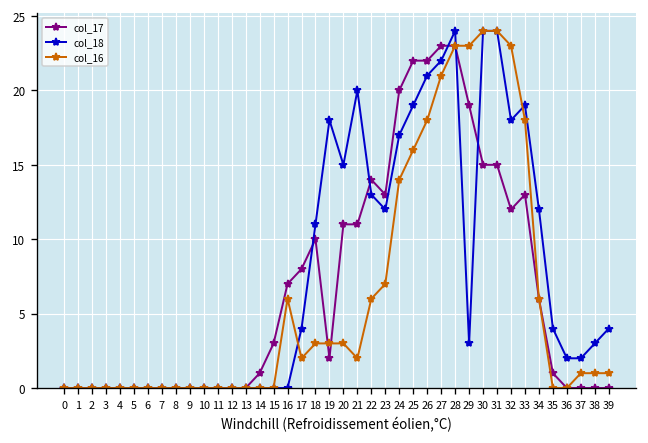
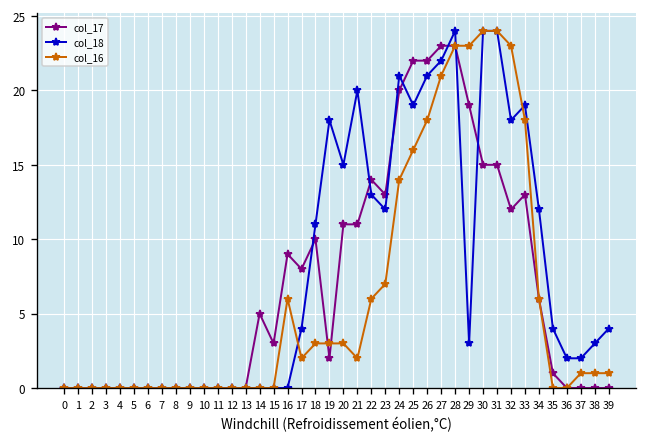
col_17, 14: 1 -> 5
col_17, 16: 7 -> 9
col_18, 24: 17 -> 21
